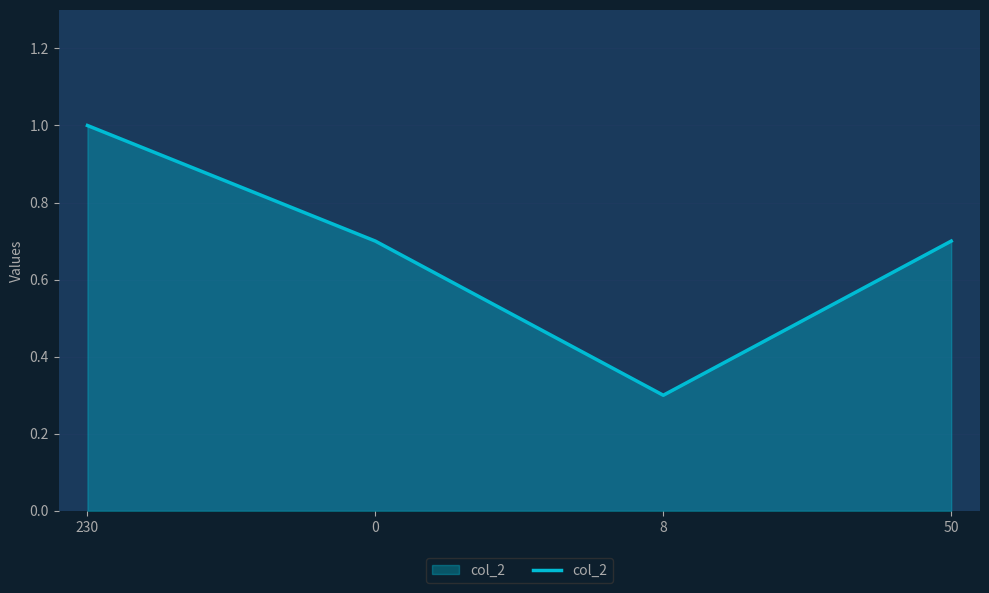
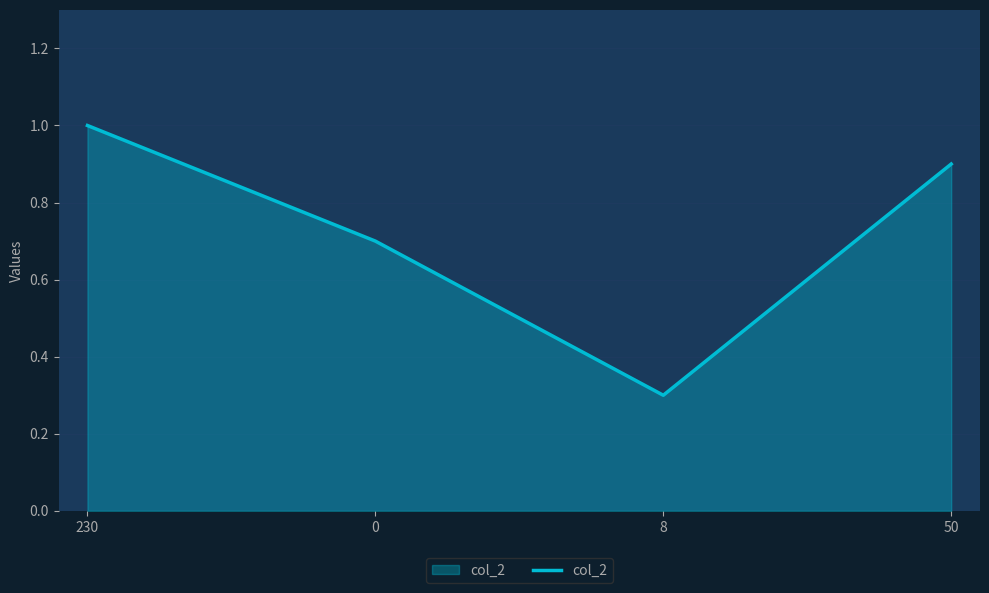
50: 0.7 -> 0.9
